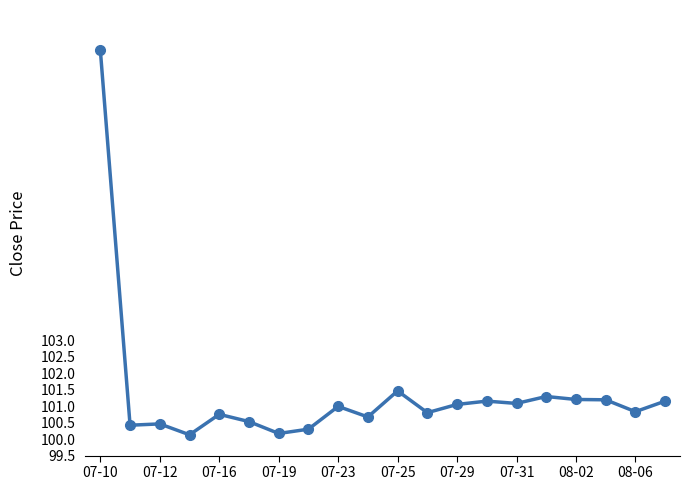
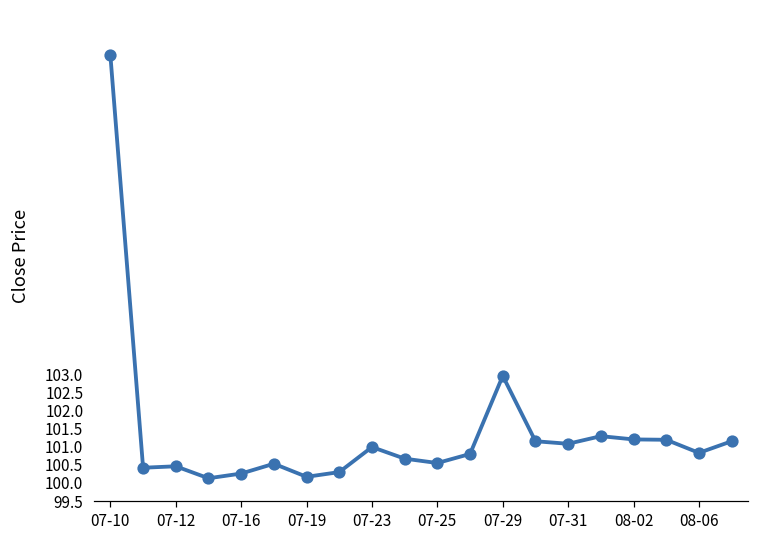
07-16: 100.8 -> 100.3
07-25: 101.5 -> 100.6
07-29: 101.1 -> 103.0
